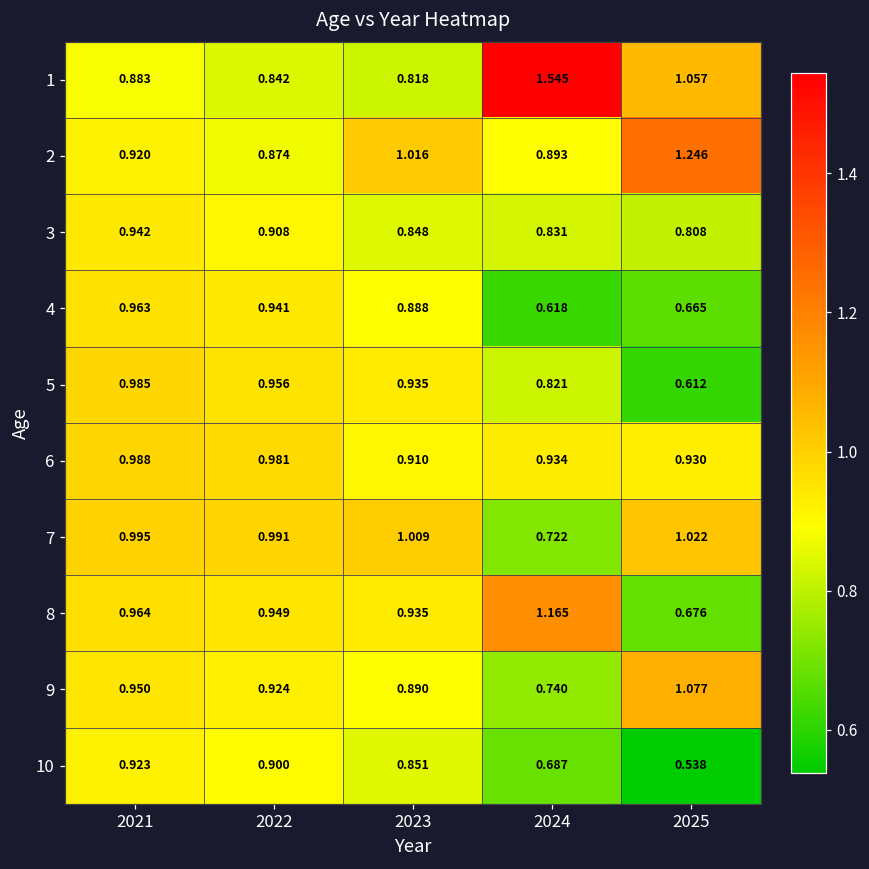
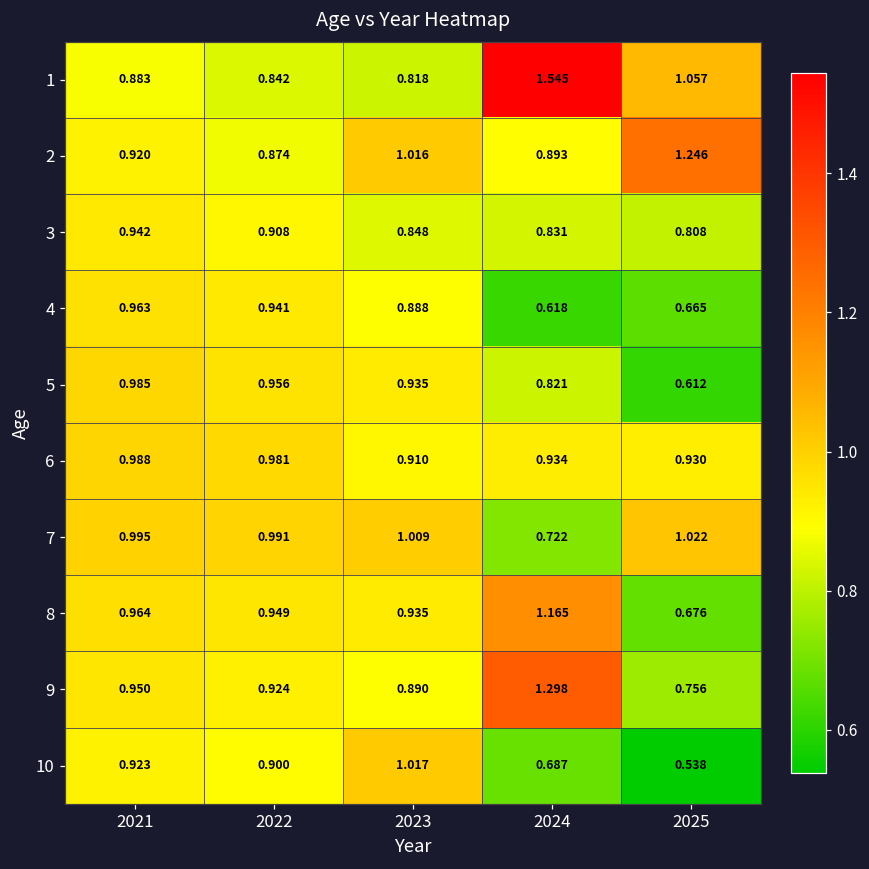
9, 2024: 0.740 -> 1.298
9, 2025: 1.077 -> 0.756
10, 2023: 0.851 -> 1.017
